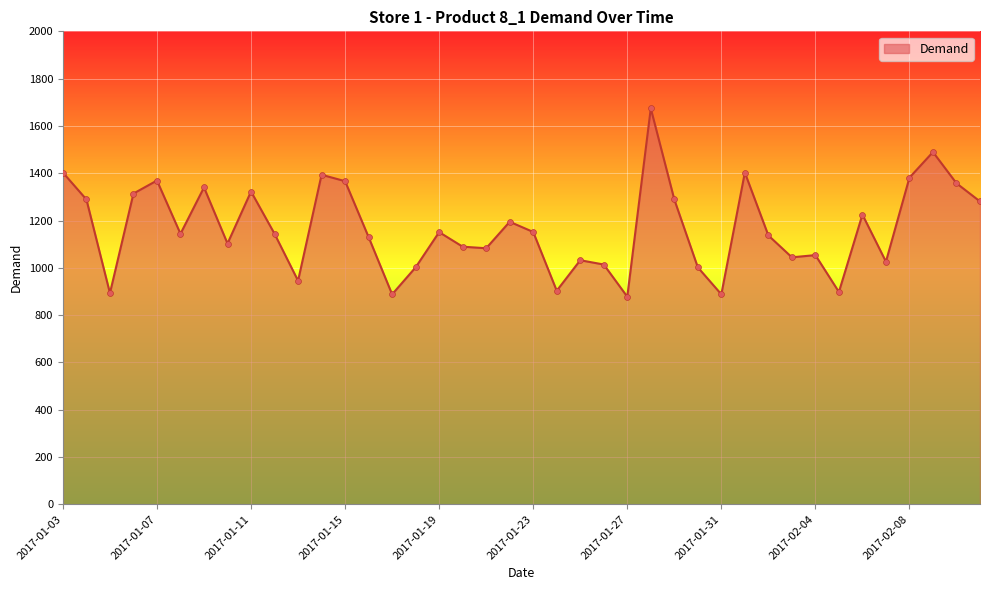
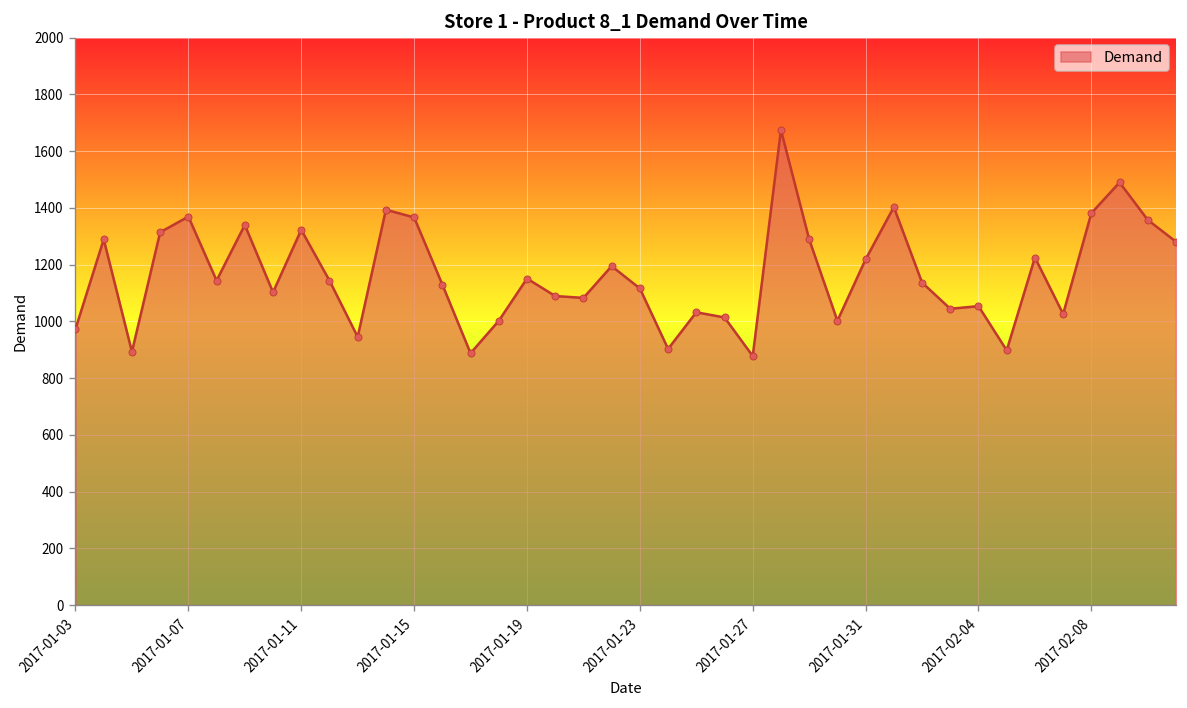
2017-01-03: 1400 -> 970
2017-01-23: 1150 -> 1120
2017-01-31: 890 -> 1220
